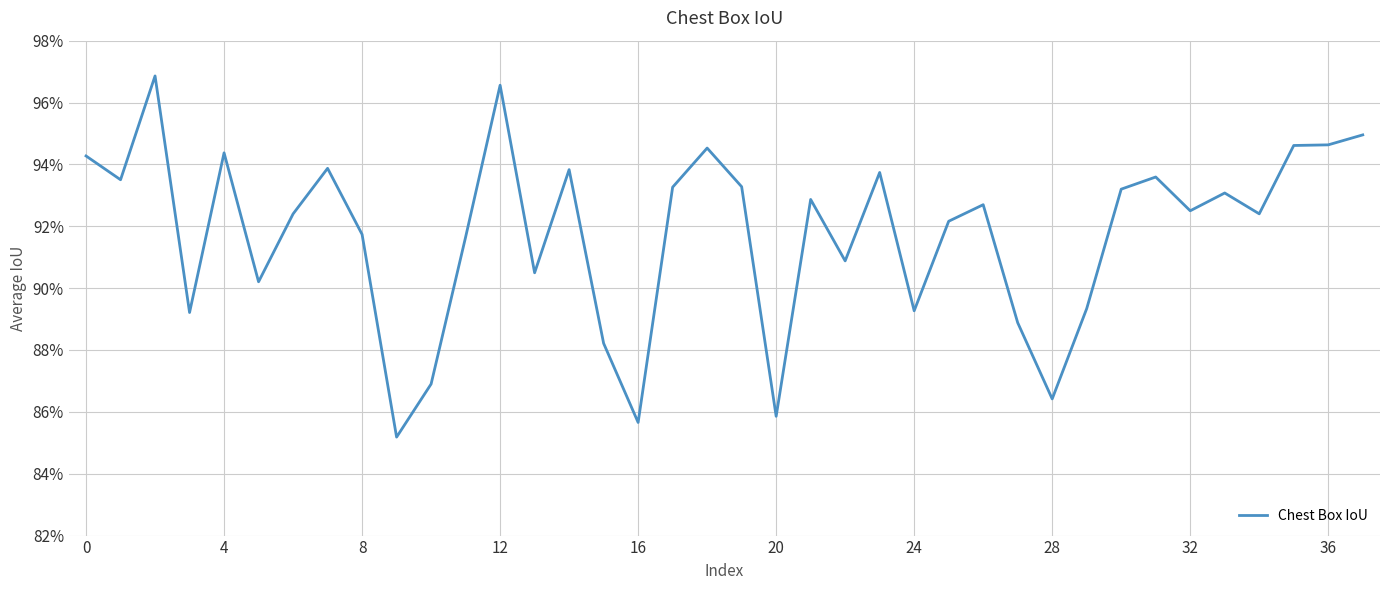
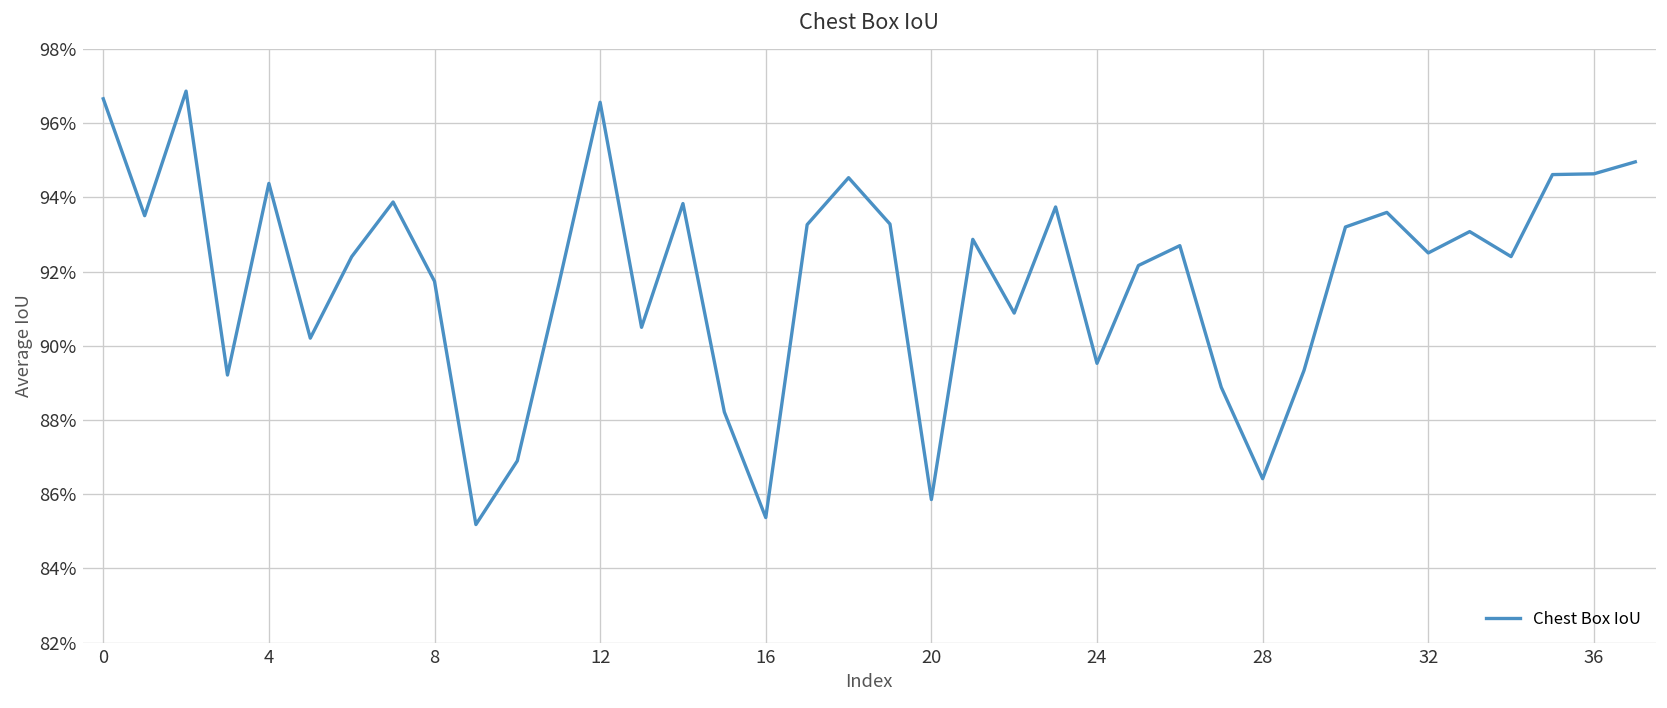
0: 94.3% -> 96.7%
16: 85.7% -> 85.4%
24: 89.3% -> 89.5%
